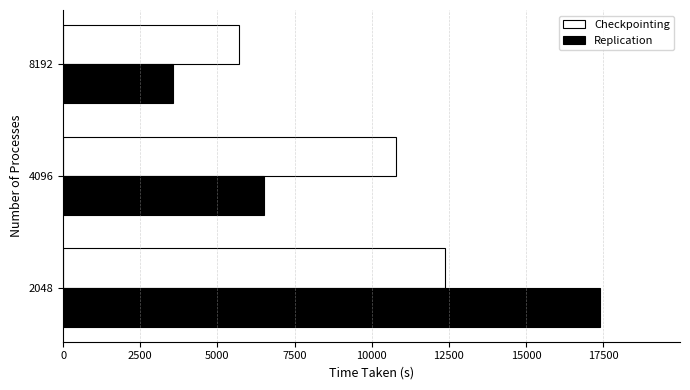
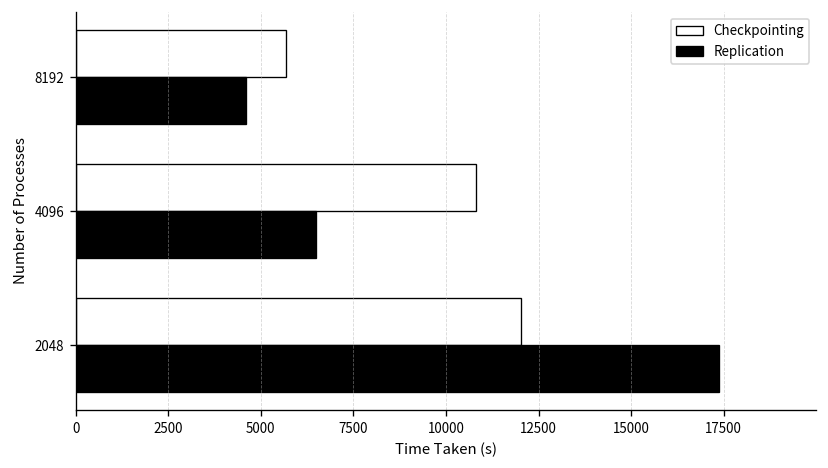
Replication, 8192: 3600 -> 4600
Checkpointing, 2048: 12400 -> 12000
